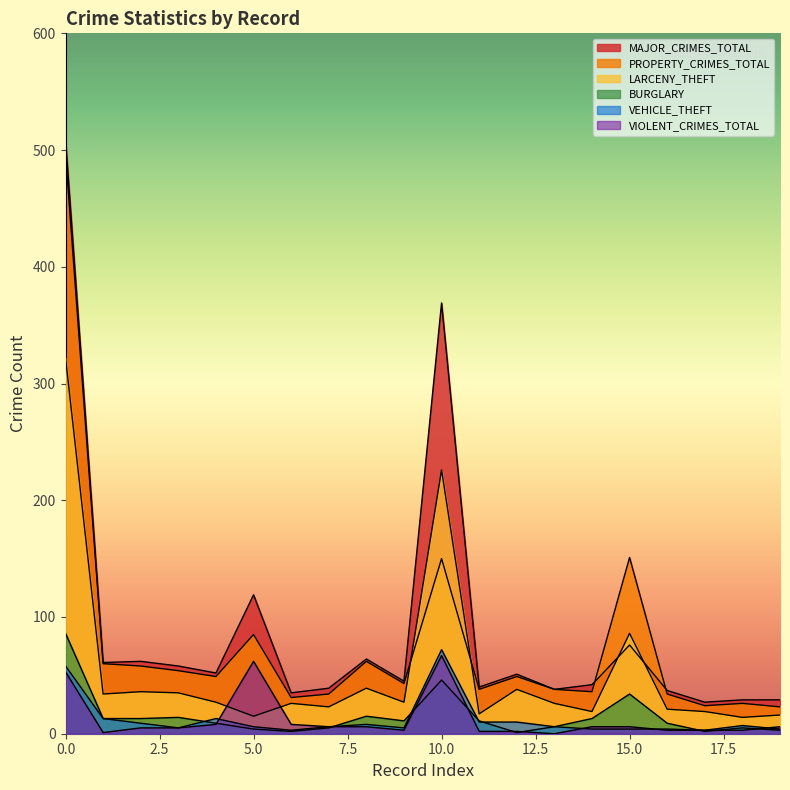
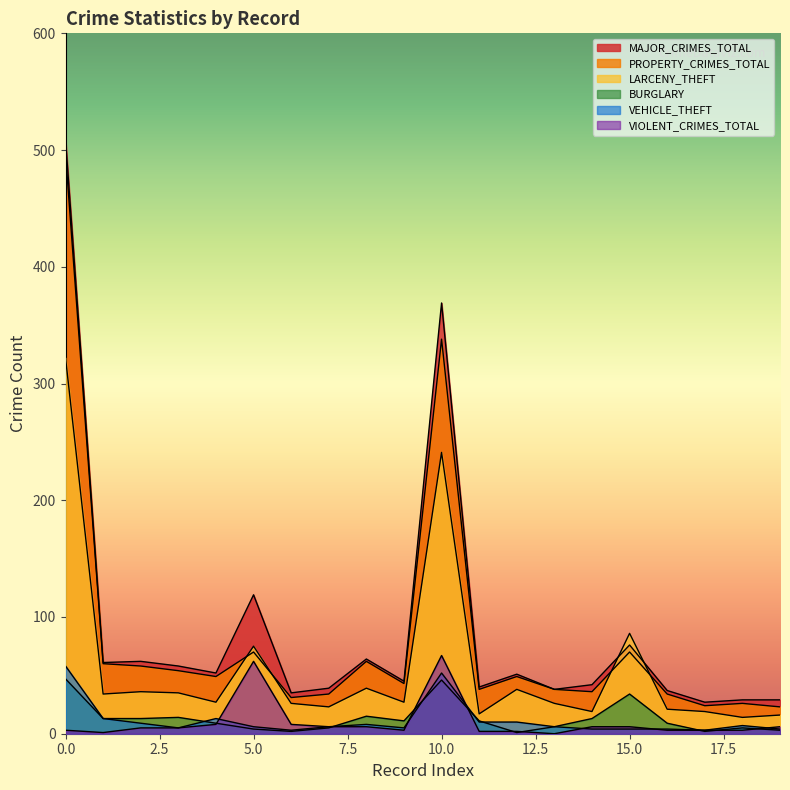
BURGLARY, 0.0: 86 -> 47
VIOLENT_CRIMES_TOTAL, 0.0: 53 -> 3
PROPERTY_CRIMES_TOTAL, 5.0: 85 -> 70
LARCENY_THEFT, 5.0: 15 -> 75
PROPERTY_CRIMES_TOTAL, 10.0: 150 -> 338
LARCENY_THEFT, 10.0: 226 -> 241
VEHICLE_THEFT, 10.0: 72 -> 52
PROPERTY_CRIMES_TOTAL, 15.0: 151 -> 70
